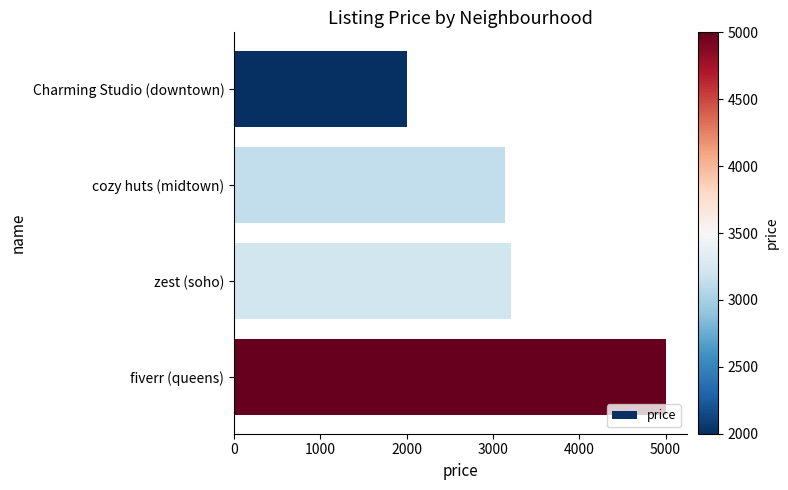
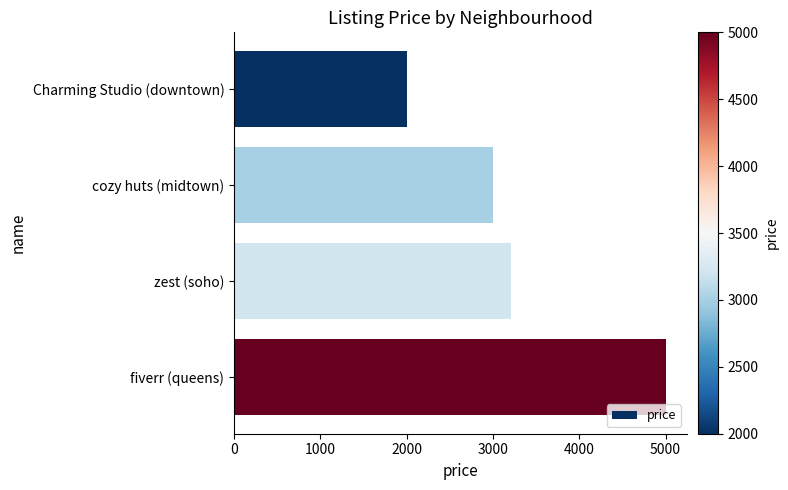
cozy huts (midtown): 3100 -> 3000
